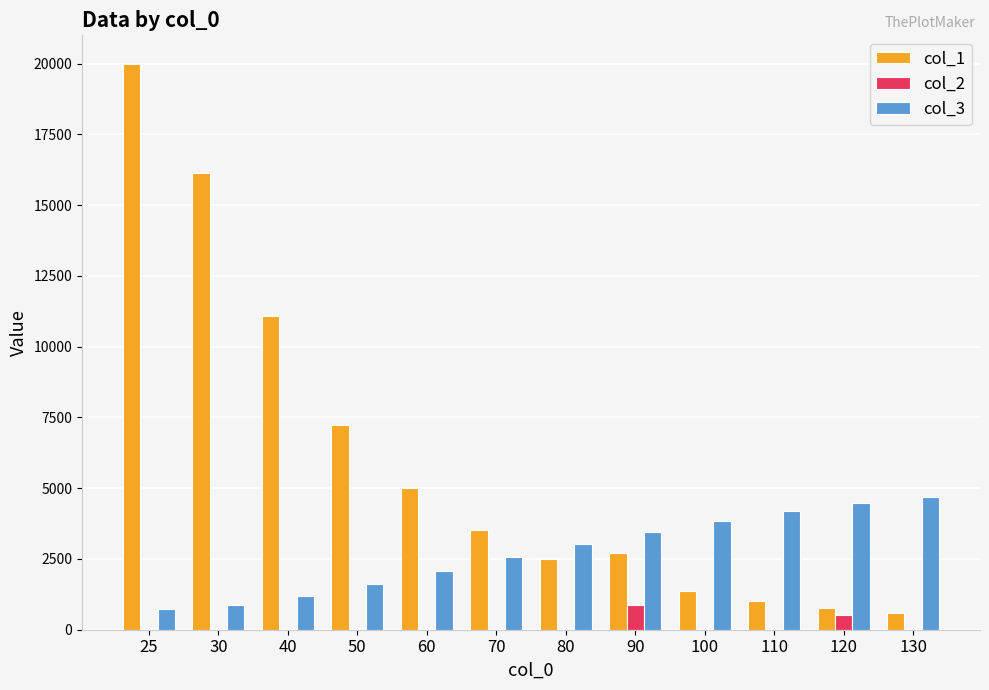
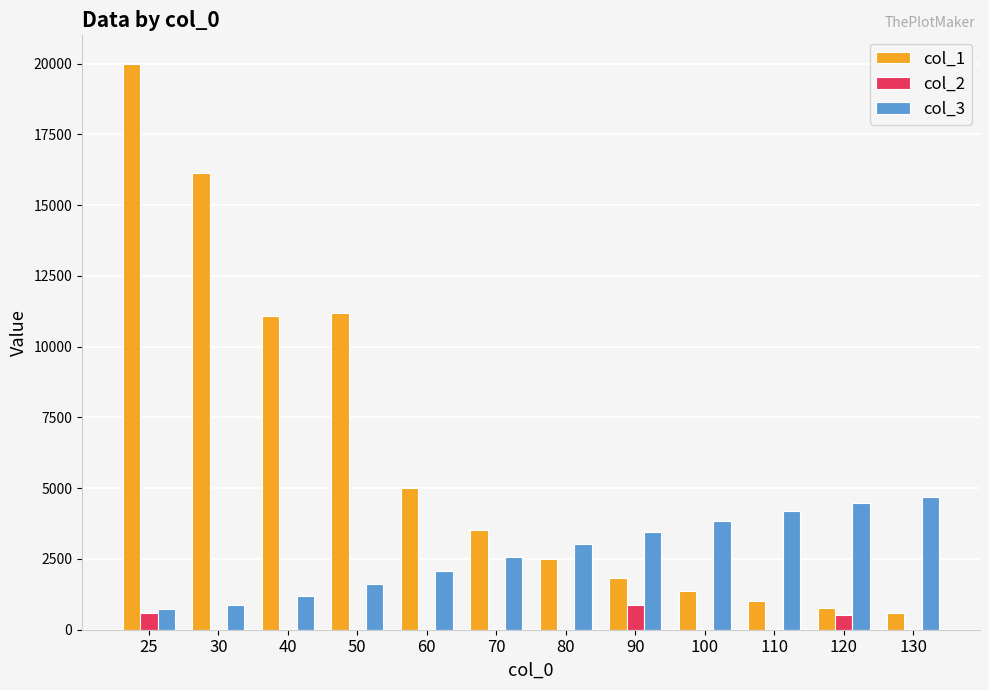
col_2, 25: 0 -> 600
col_1, 50: 7200 -> 11200
col_1, 90: 2700 -> 1800
